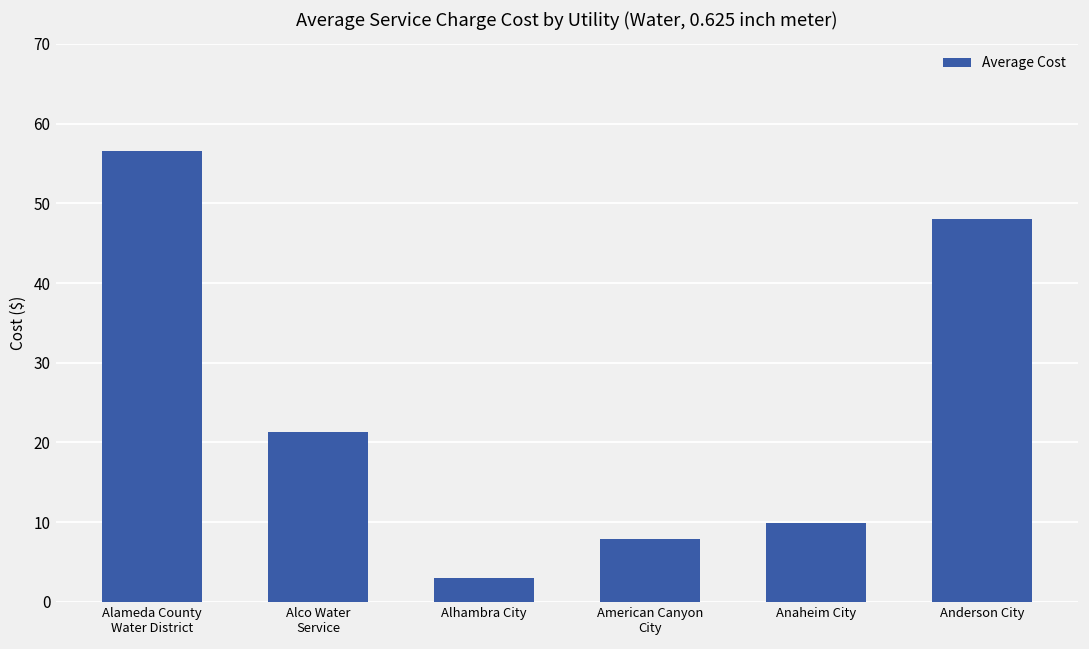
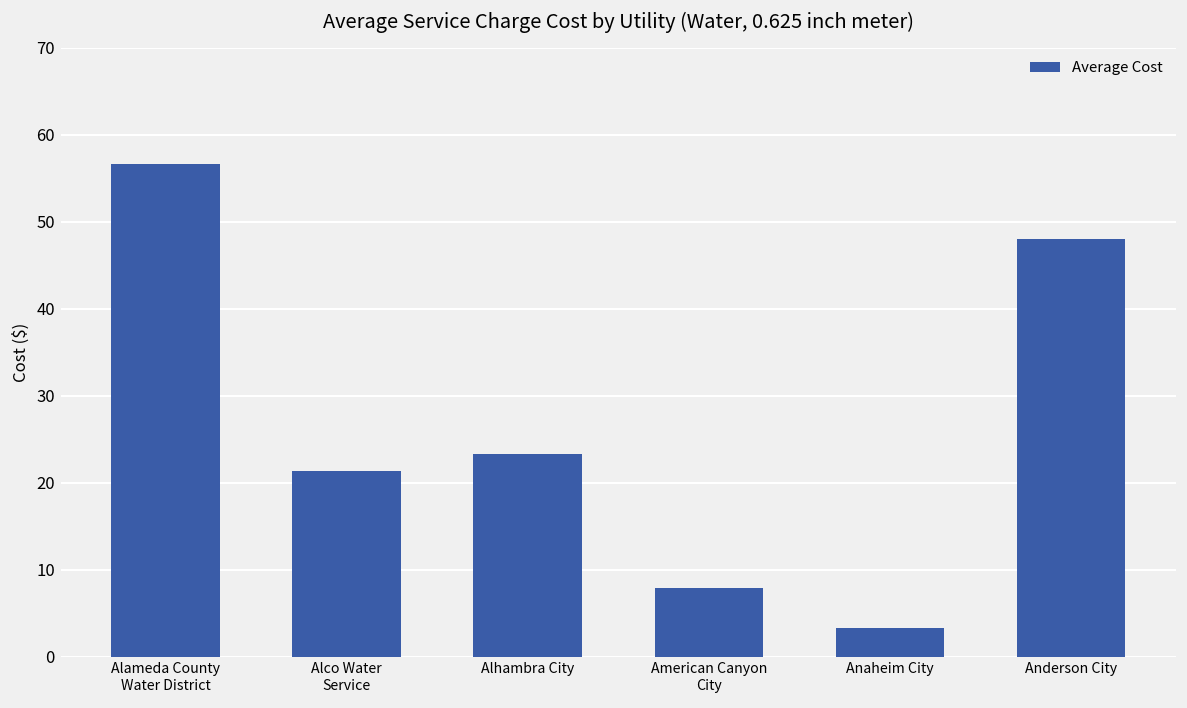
Alhambra City: 3 -> 23
Anaheim City: 10 -> 3
